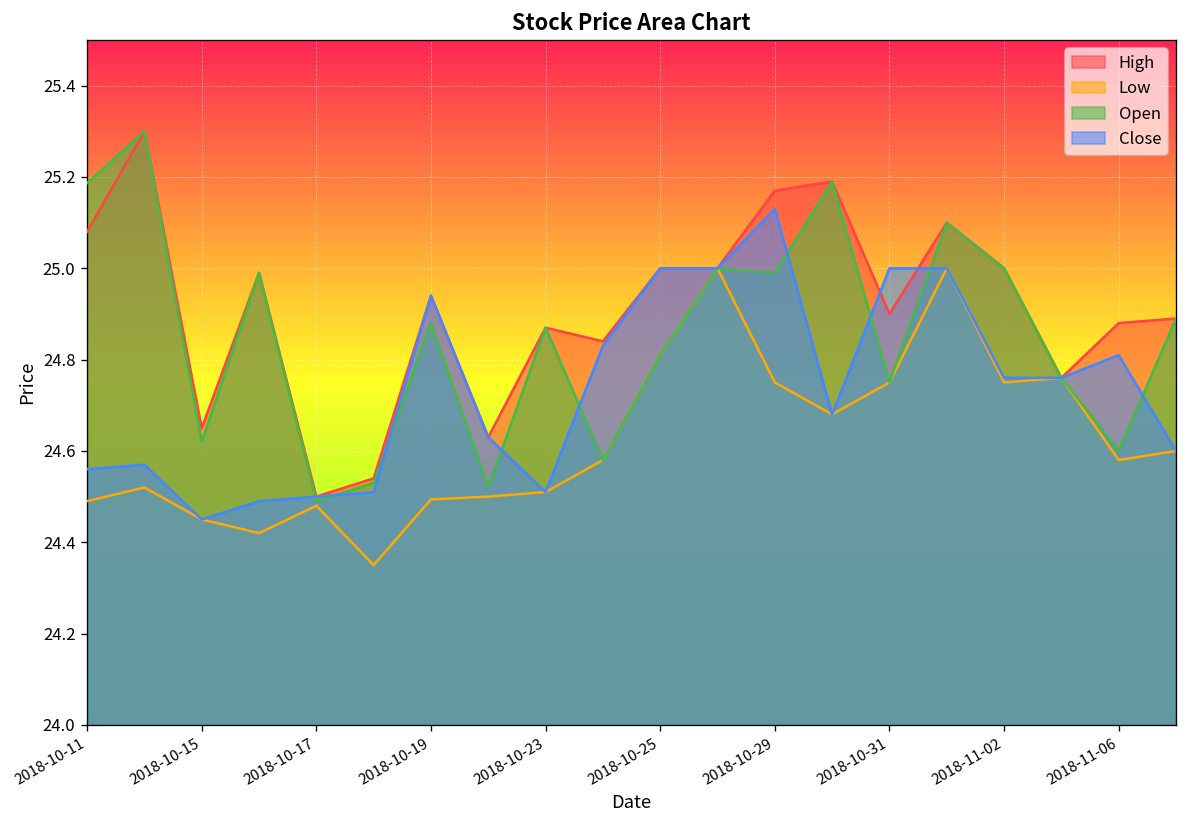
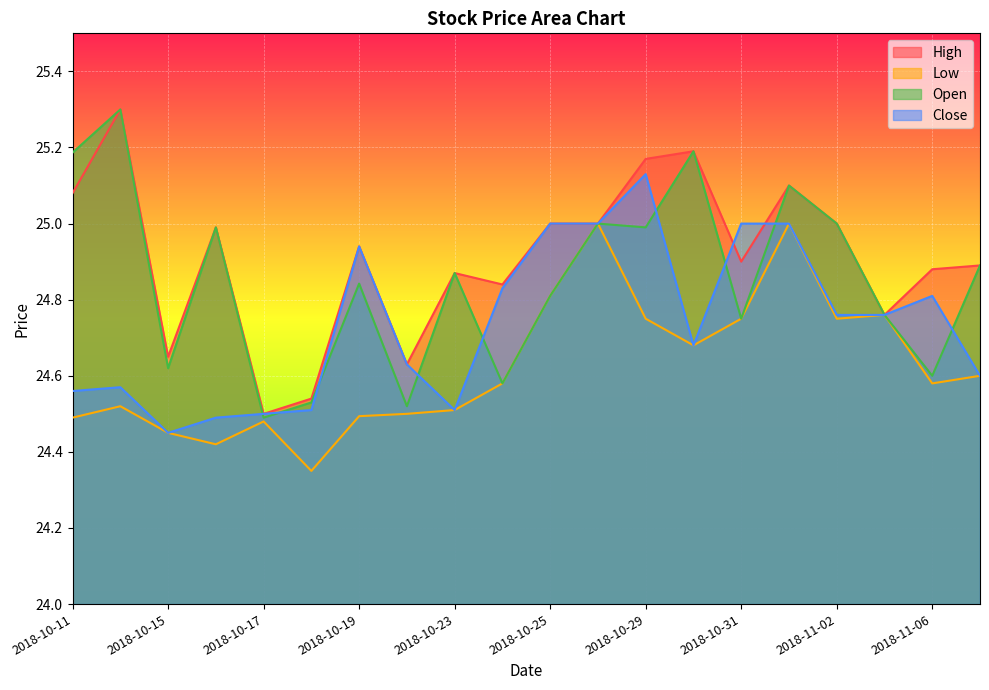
Open, 2018-10-19: 24.88 -> 24.84
